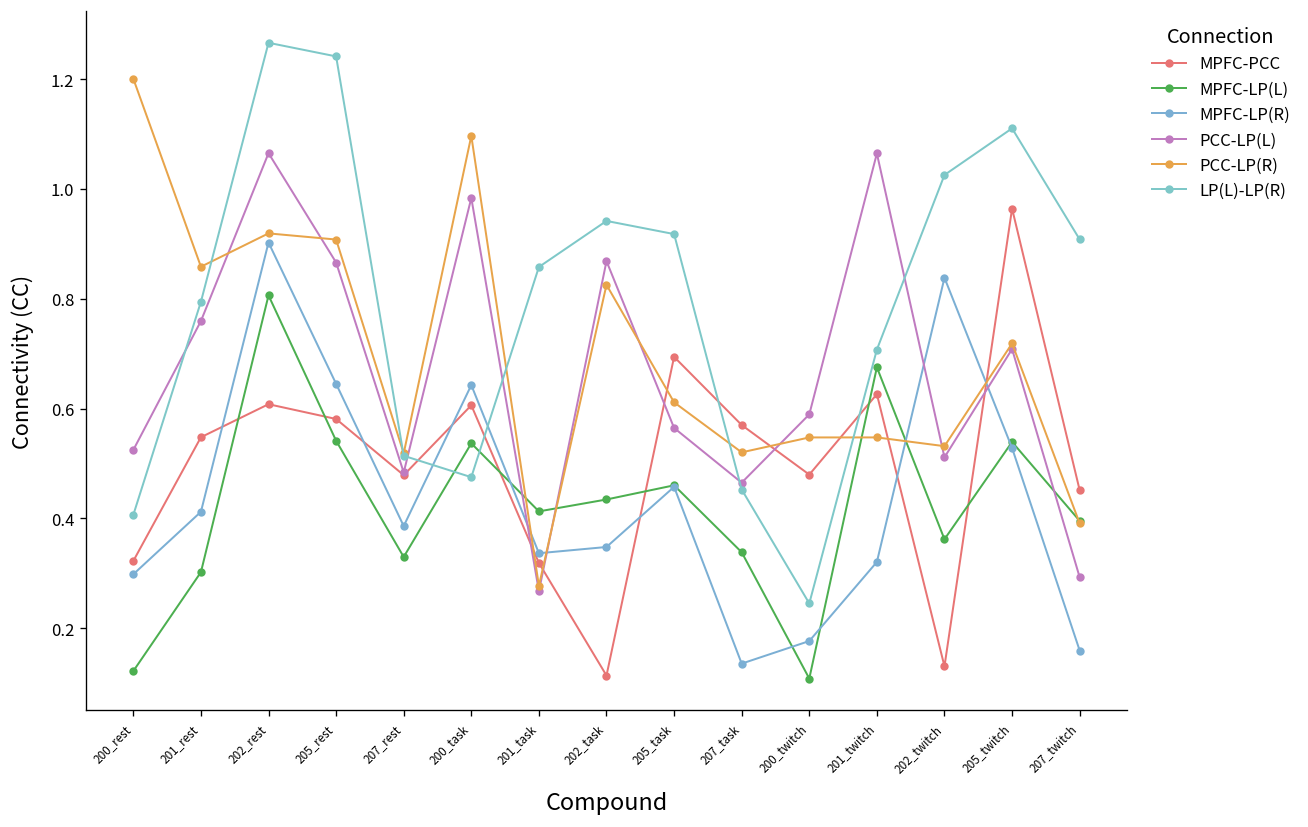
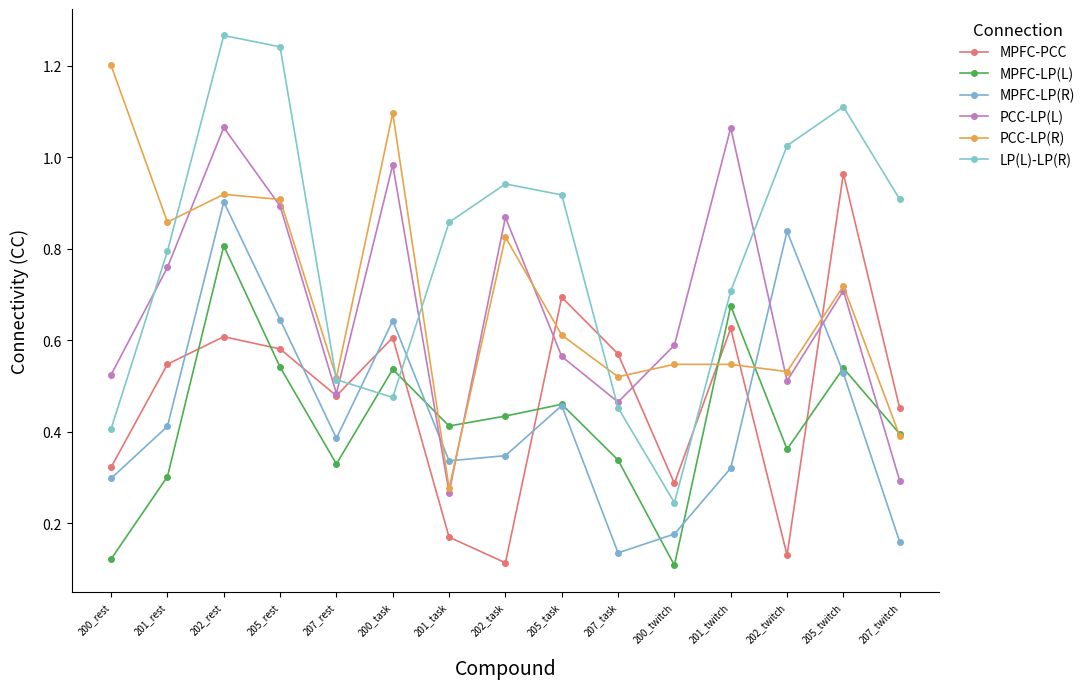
PCC-LP(L), 205_rest: 0.87 -> 0.89
MPFC-PCC, 201_task: 0.32 -> 0.17
MPFC-PCC, 200_twitch: 0.48 -> 0.29
